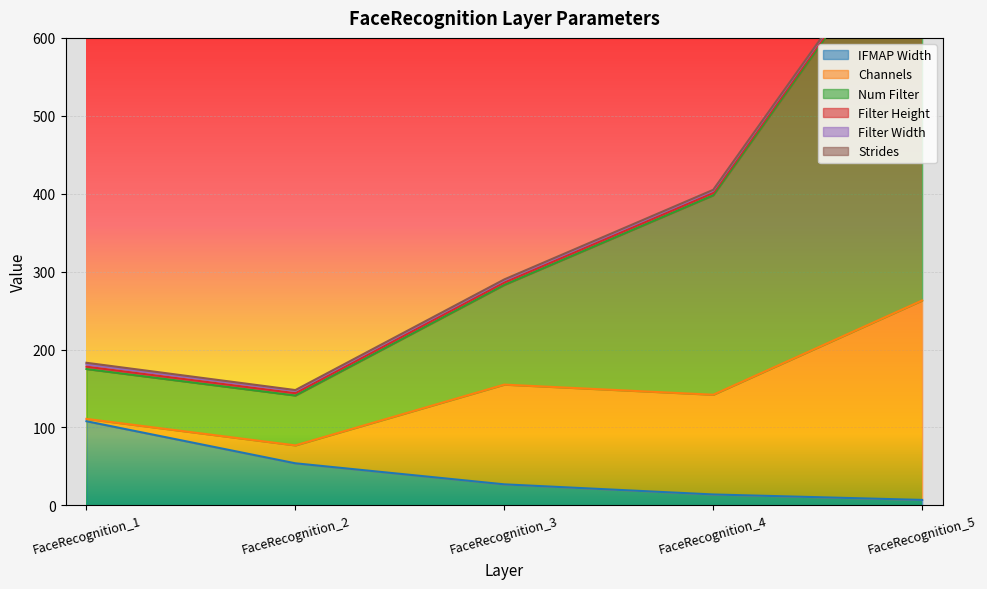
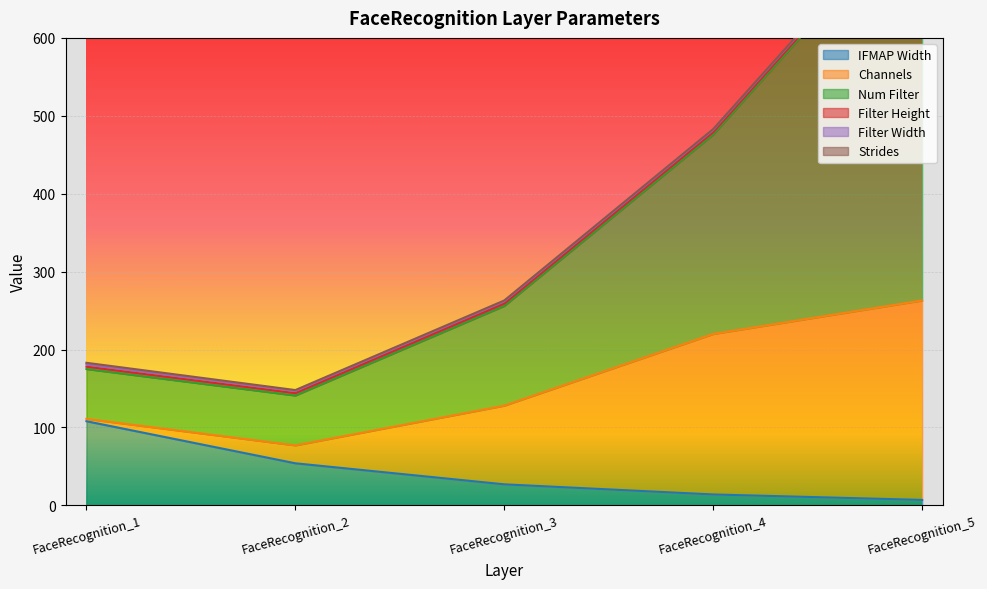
Channels, FaceRecognition_3: 130 -> 100
Channels, FaceRecognition_4: 130 -> 210
